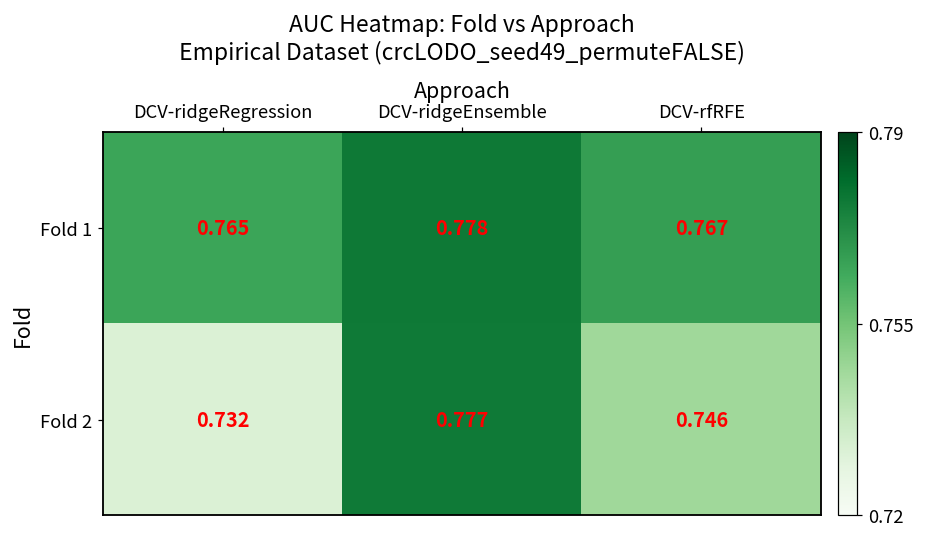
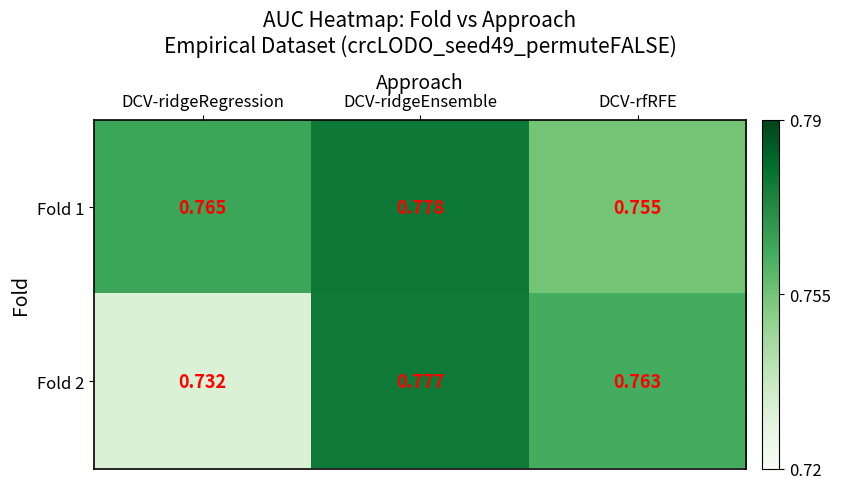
Fold 1, DCV-rfRFE: 0.767 -> 0.755
Fold 2, DCV-rfRFE: 0.746 -> 0.763
